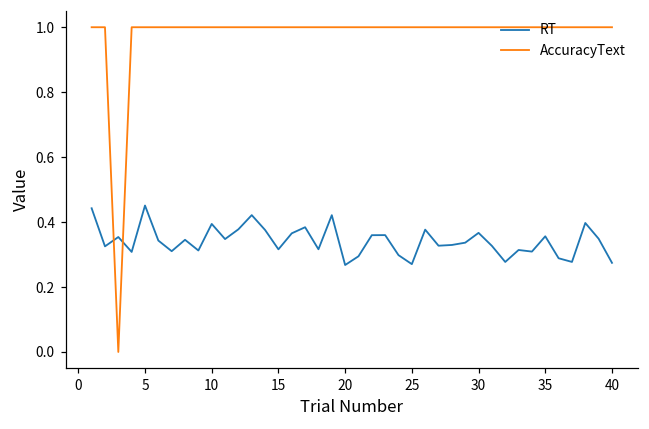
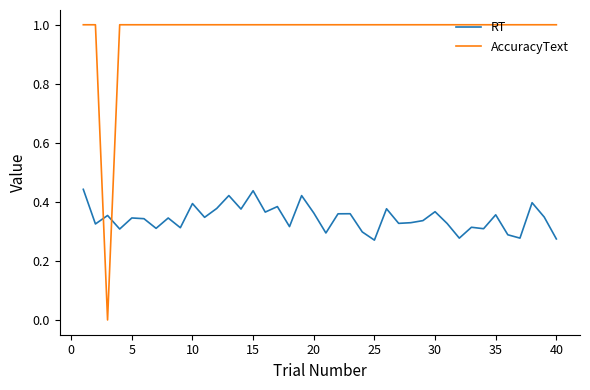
RT, 5: 0.45 -> 0.35
RT, 15: 0.32 -> 0.44
RT, 20: 0.27 -> 0.36
